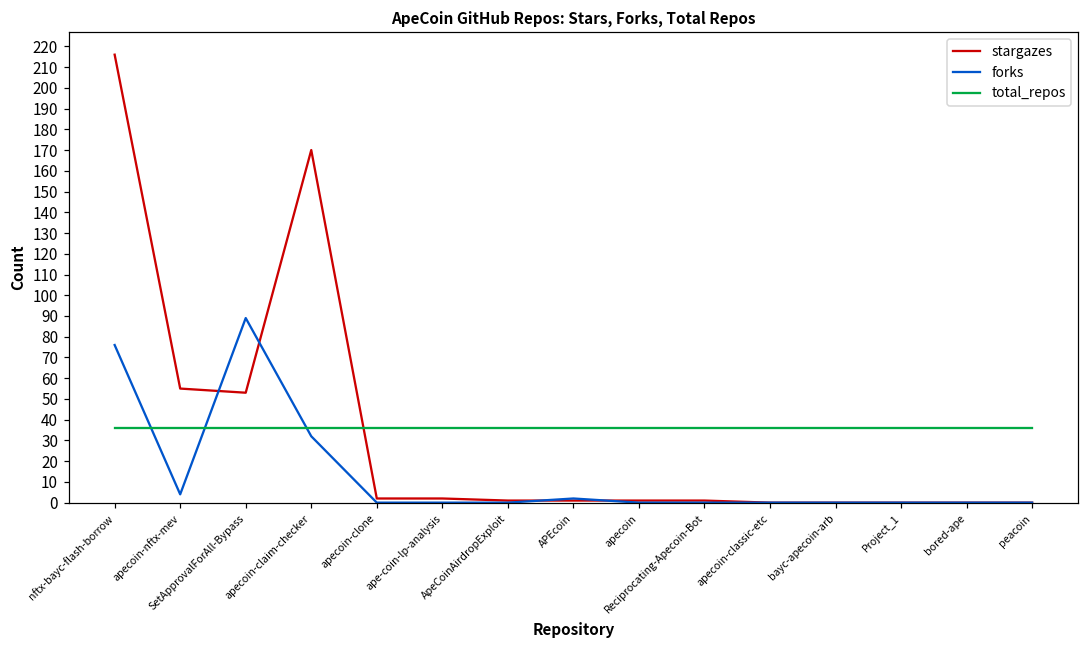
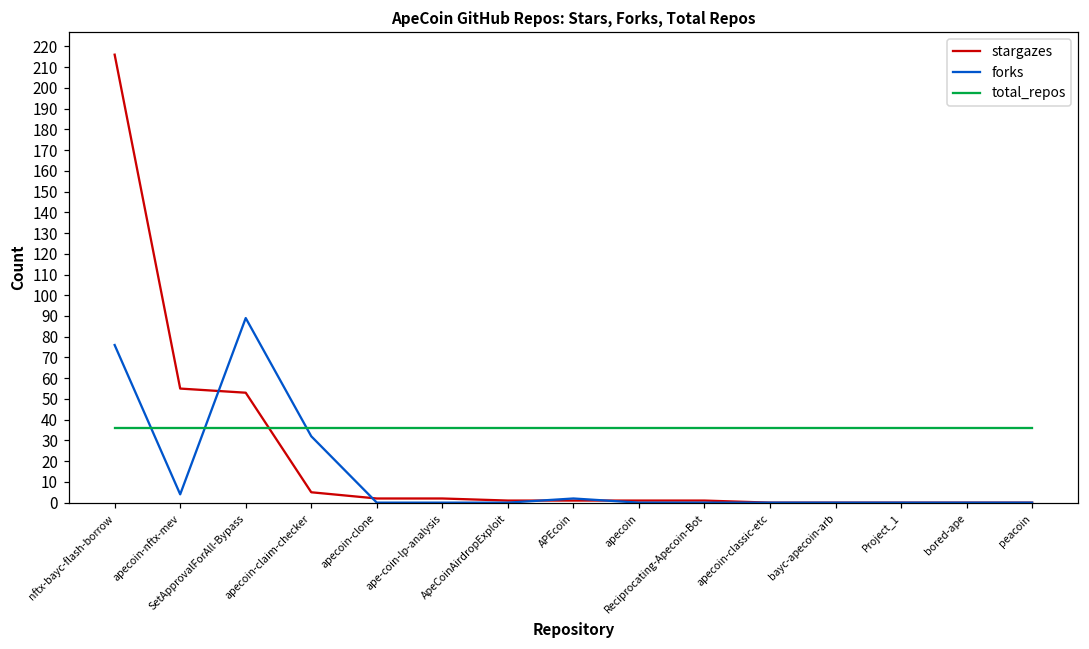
stargazes, apecoin-claim-checker: 170 -> 5
